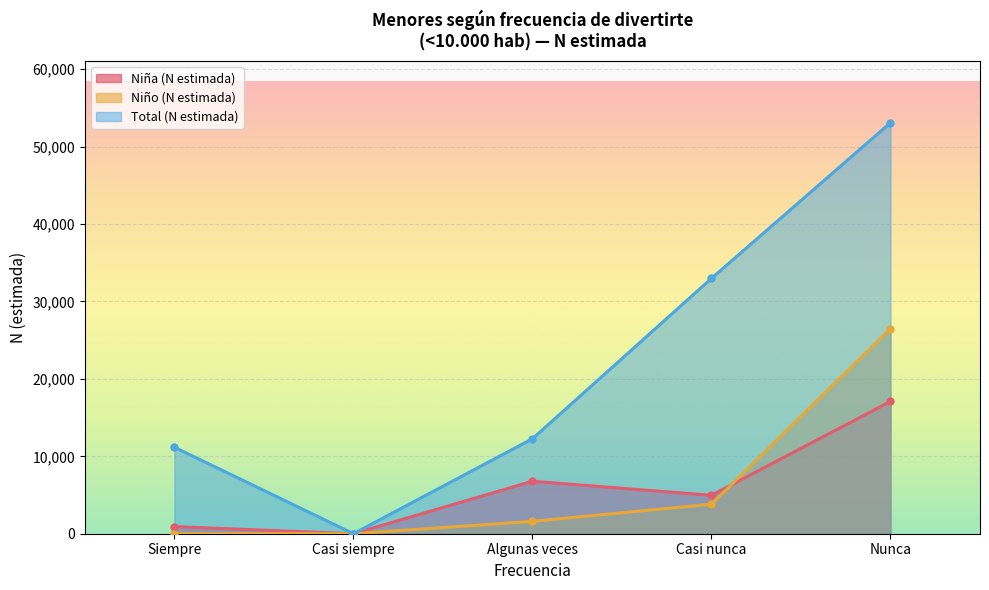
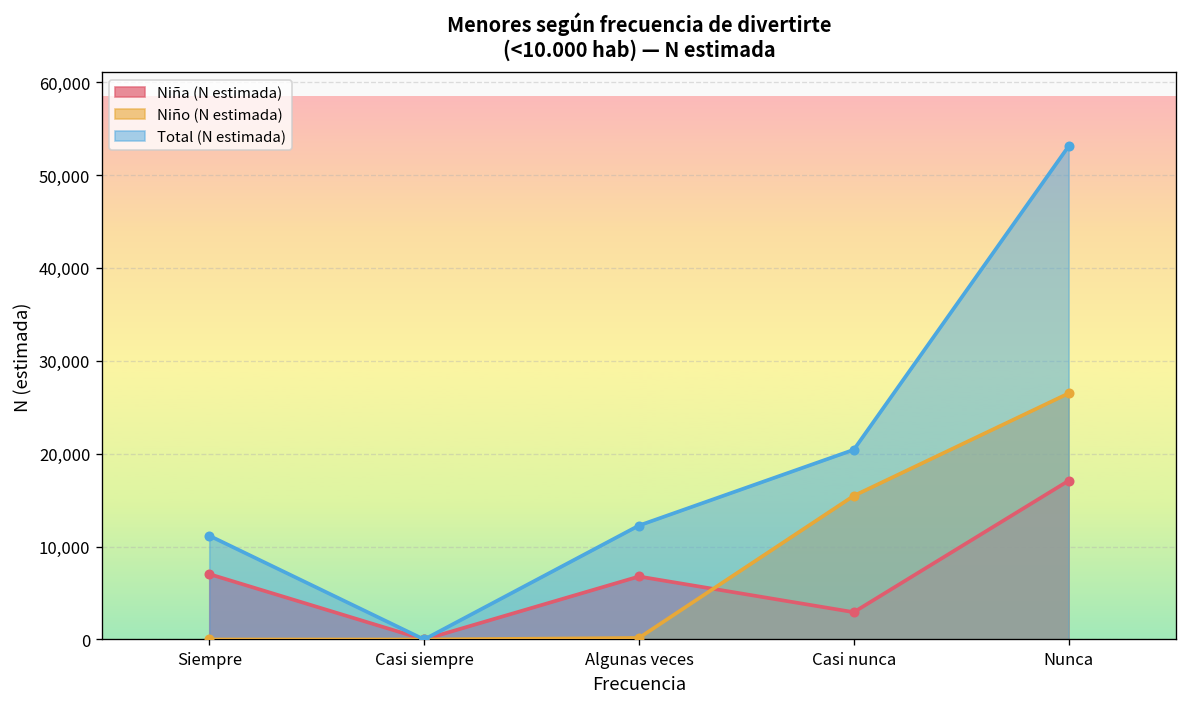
Niña (N estimada), Siempre: 1,000 -> 7,000
Niño (N estimada), Algunas veces: 2,000 -> 0
Niña (N estimada), Casi nunca: 5,000 -> 3,000
Niño (N estimada), Casi nunca: 4,000 -> 15,000
Total (N estimada), Casi nunca: 33,000 -> 20,000
